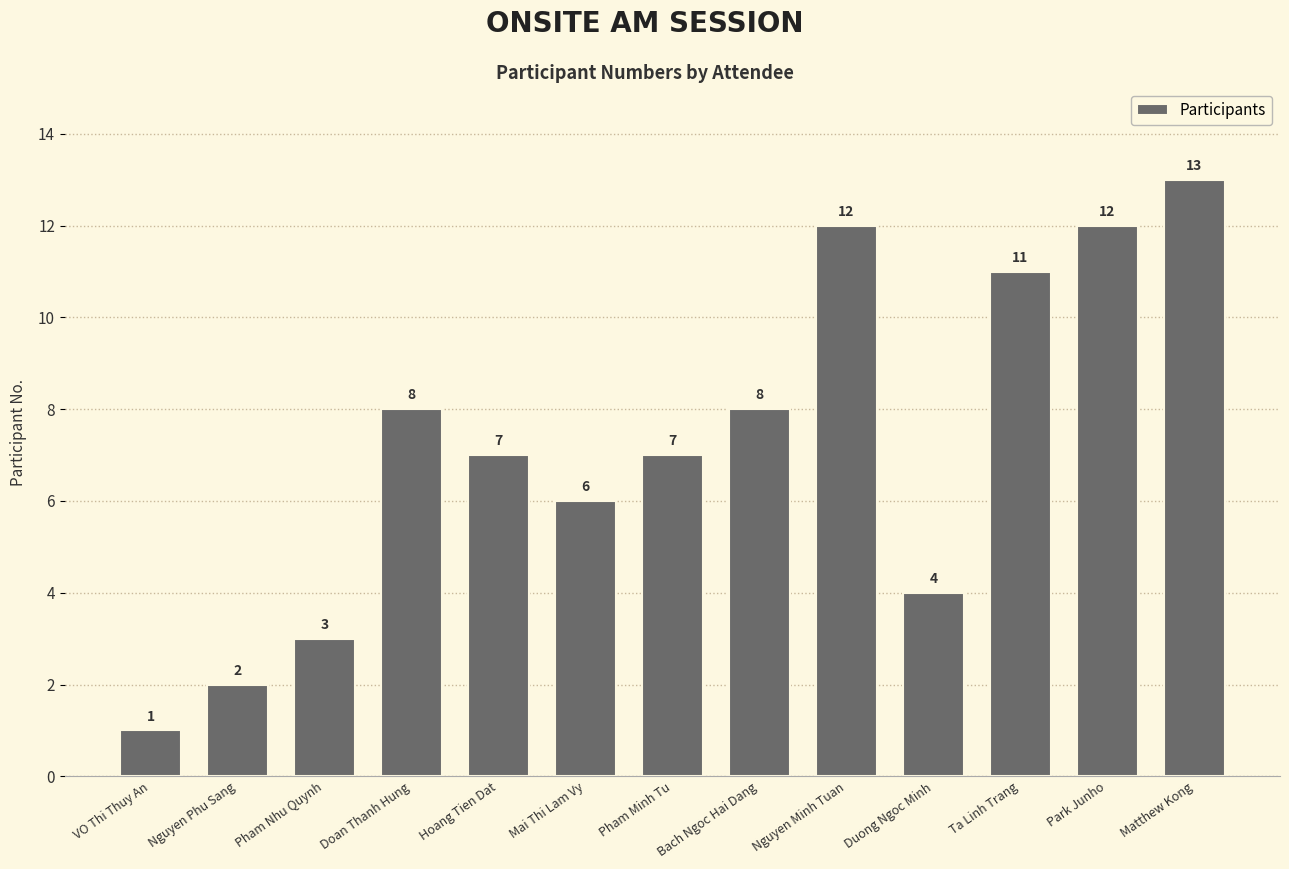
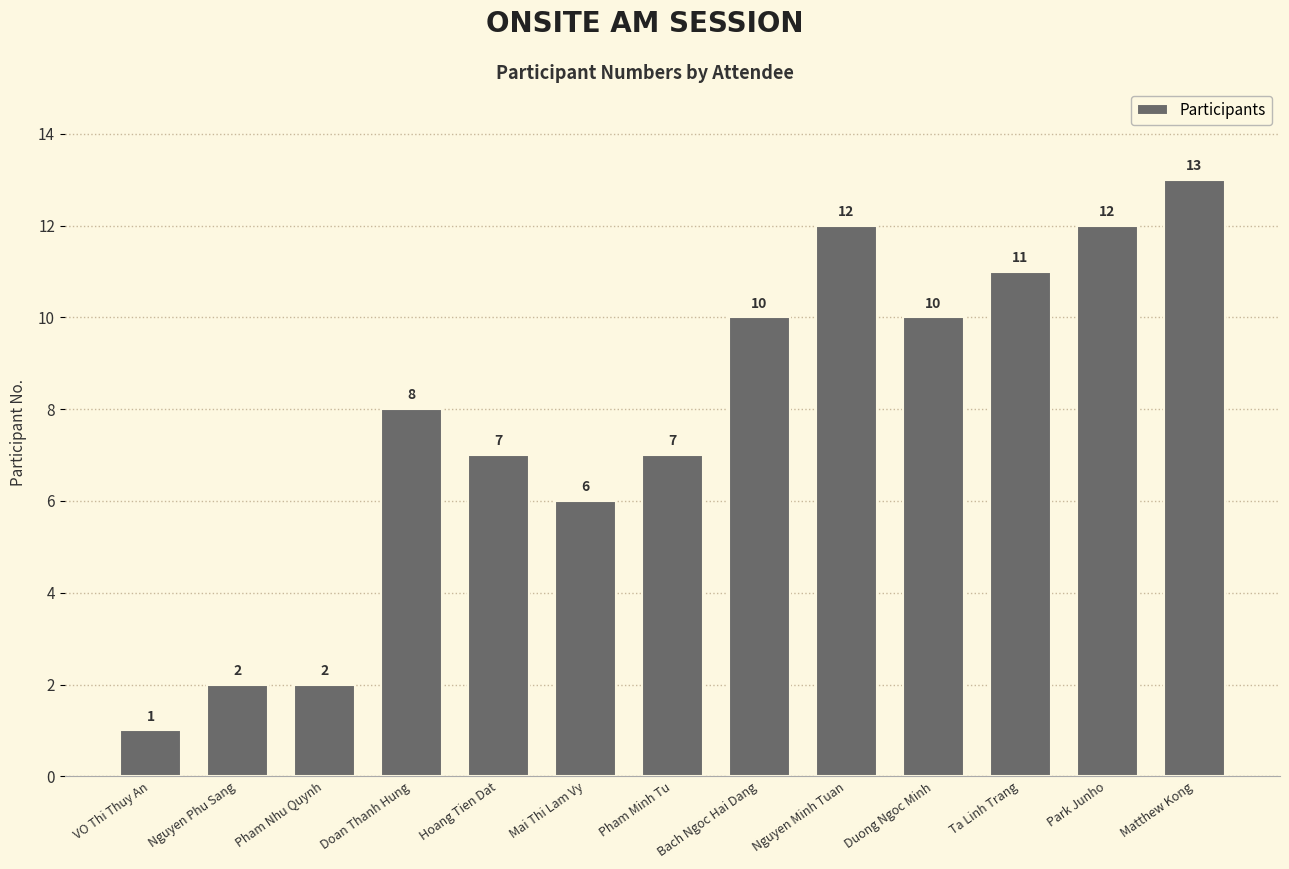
Pham Nhu Quynh: 3 -> 2
Bach Ngoc Hai Dang: 8 -> 10
Duong Ngoc Minh: 4 -> 10
